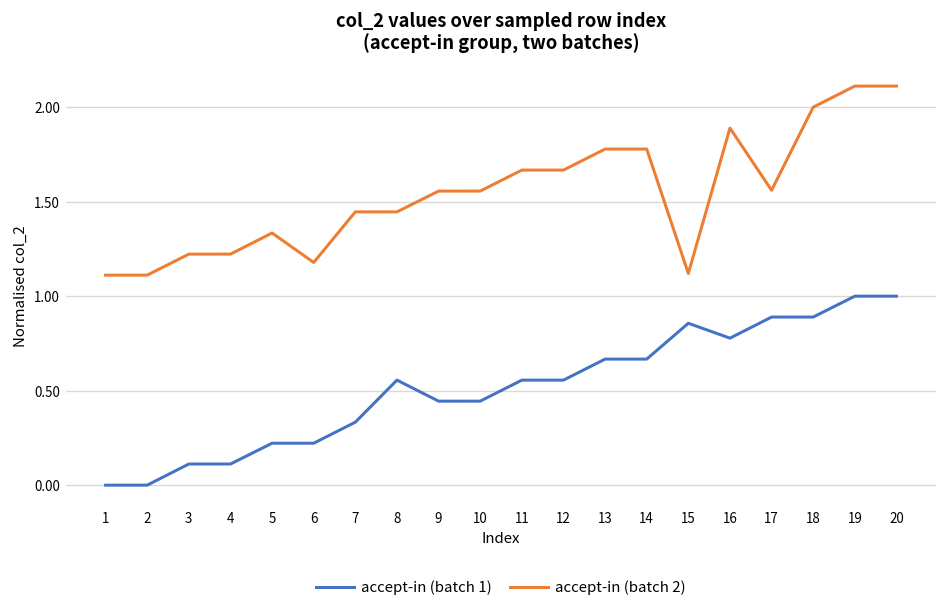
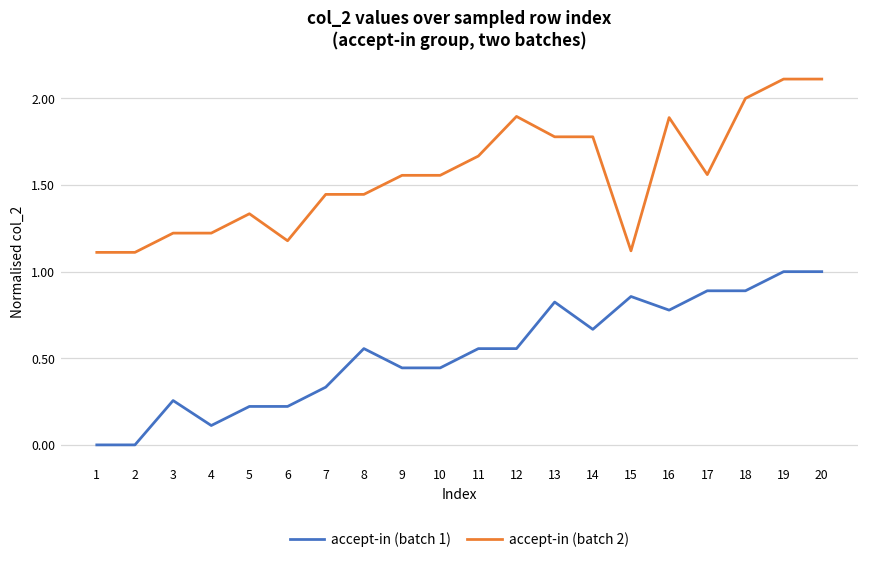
accept-in (batch 1), 3: 0.11 -> 0.26
accept-in (batch 2), 12: 1.67 -> 1.90
accept-in (batch 1), 13: 0.67 -> 0.82
